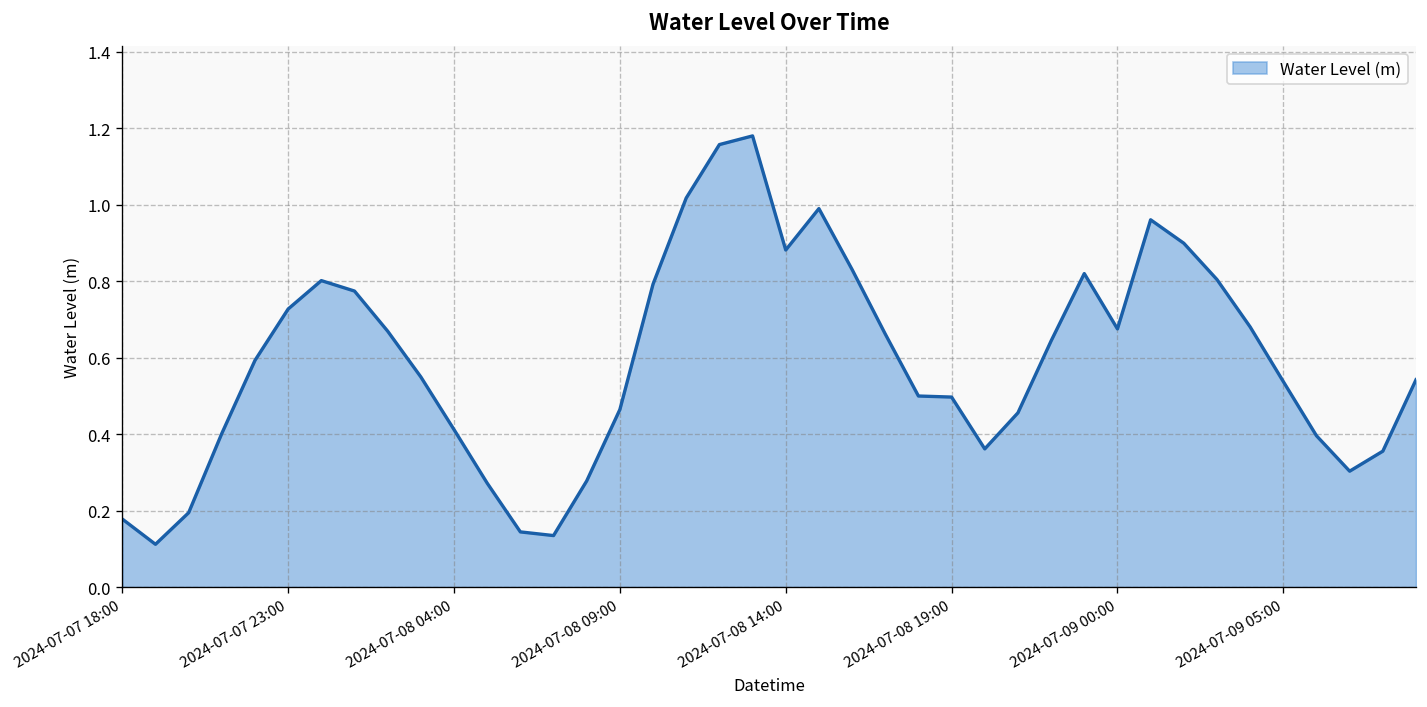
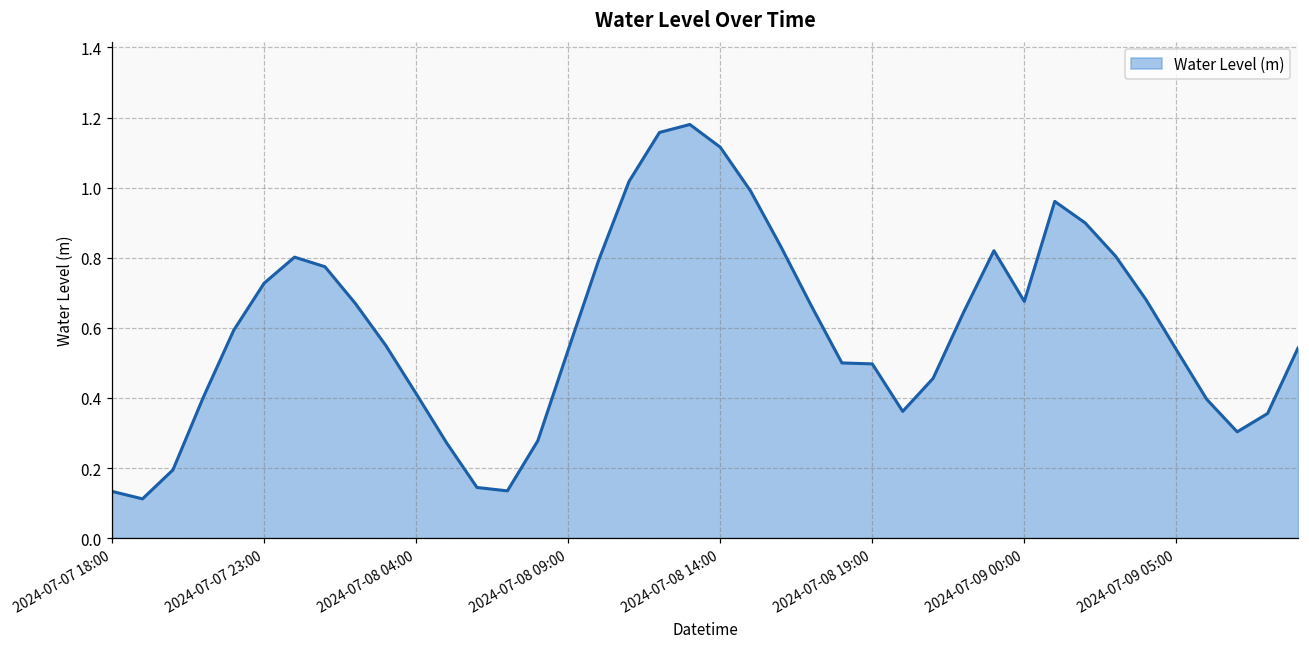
2024-07-07 18:00: 0.18 -> 0.13
2024-07-08 09:00: 0.46 -> 0.54
2024-07-08 14:00: 0.88 -> 1.12
